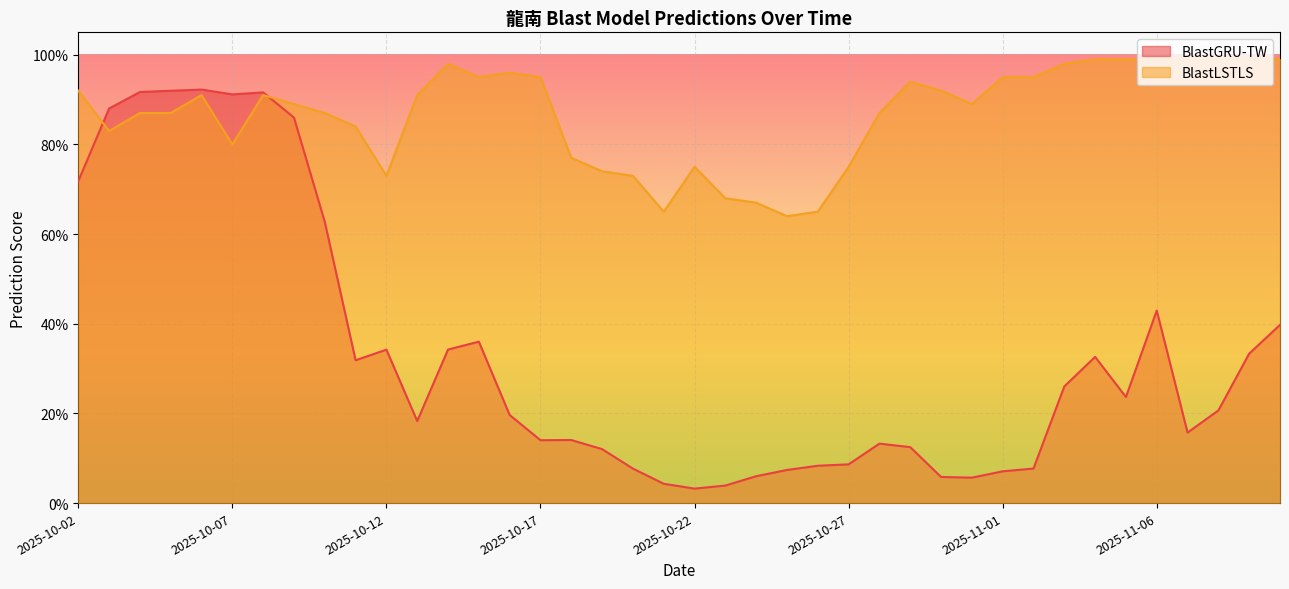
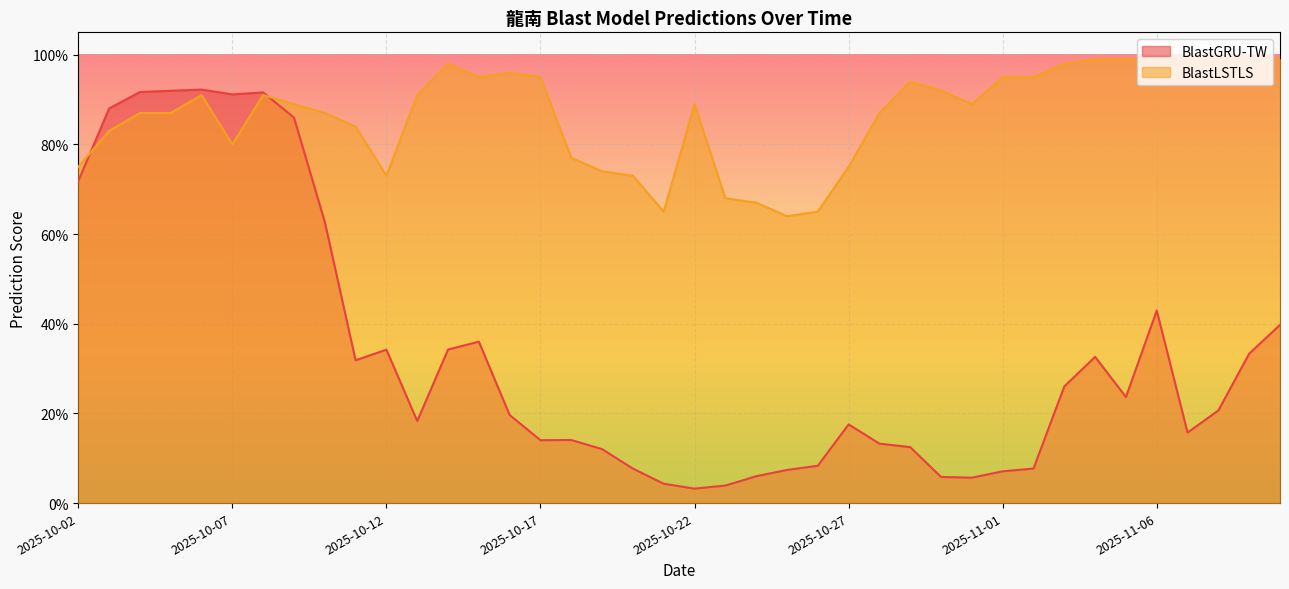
BlastLSTLS, 2025-10-02: 92% -> 75%
BlastLSTLS, 2025-10-22: 75% -> 89%
BlastGRU-TW, 2025-10-27: 9% -> 18%
